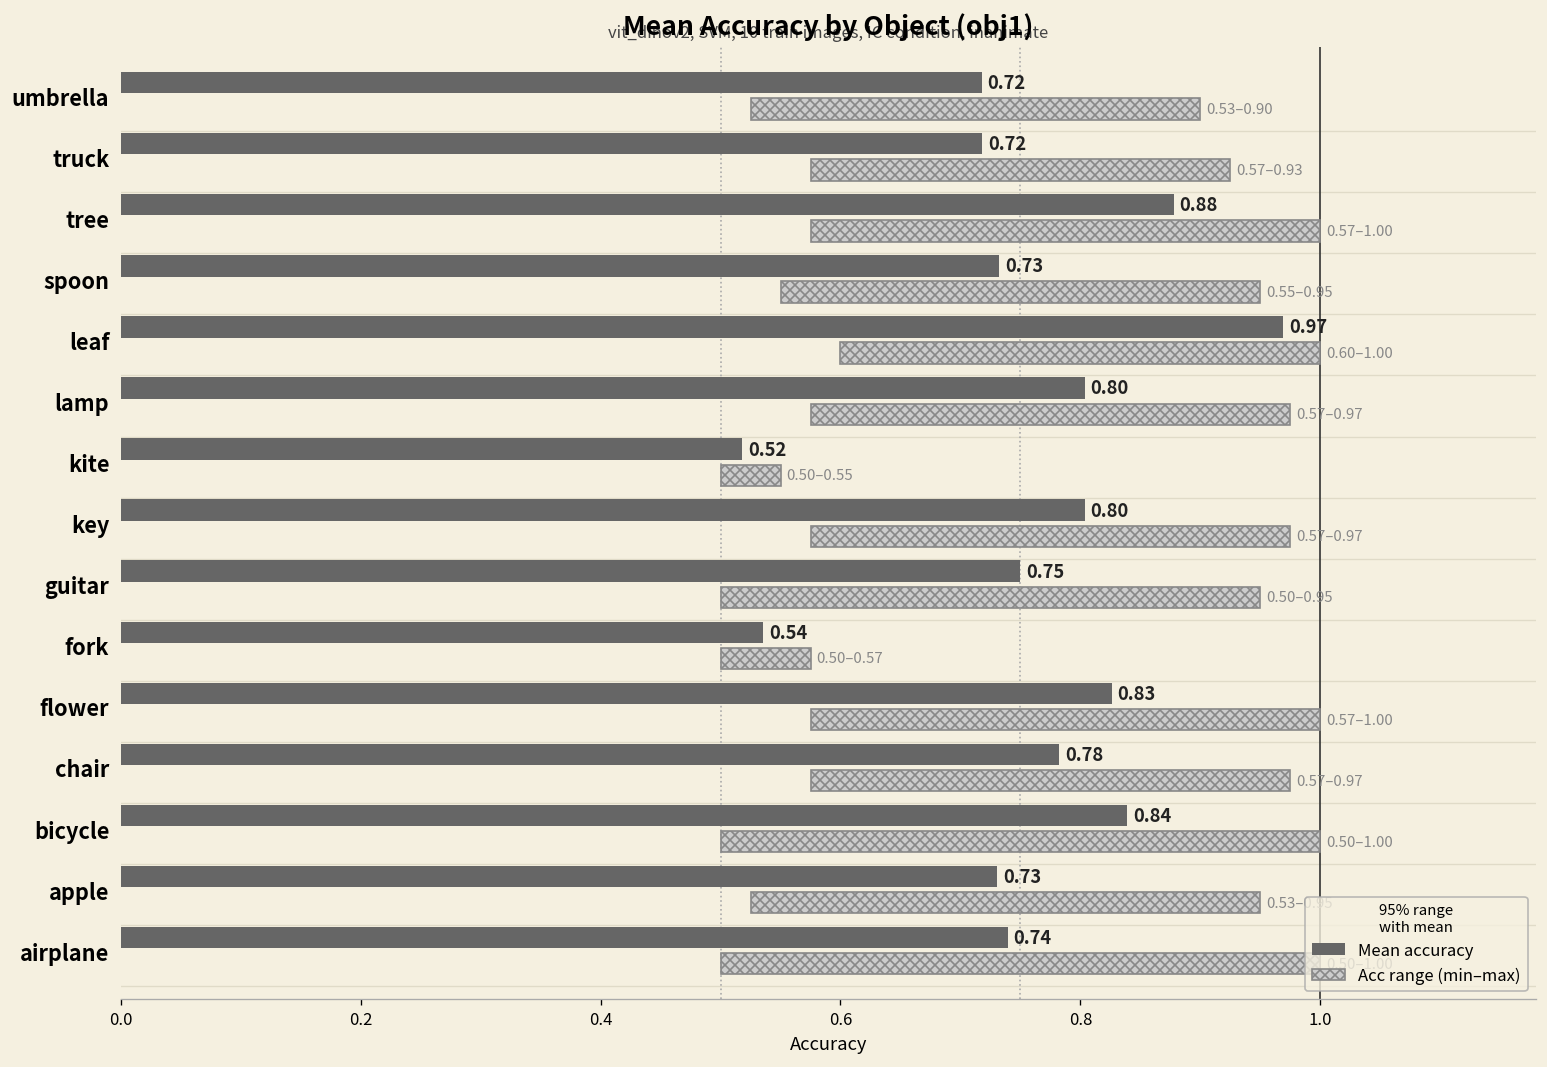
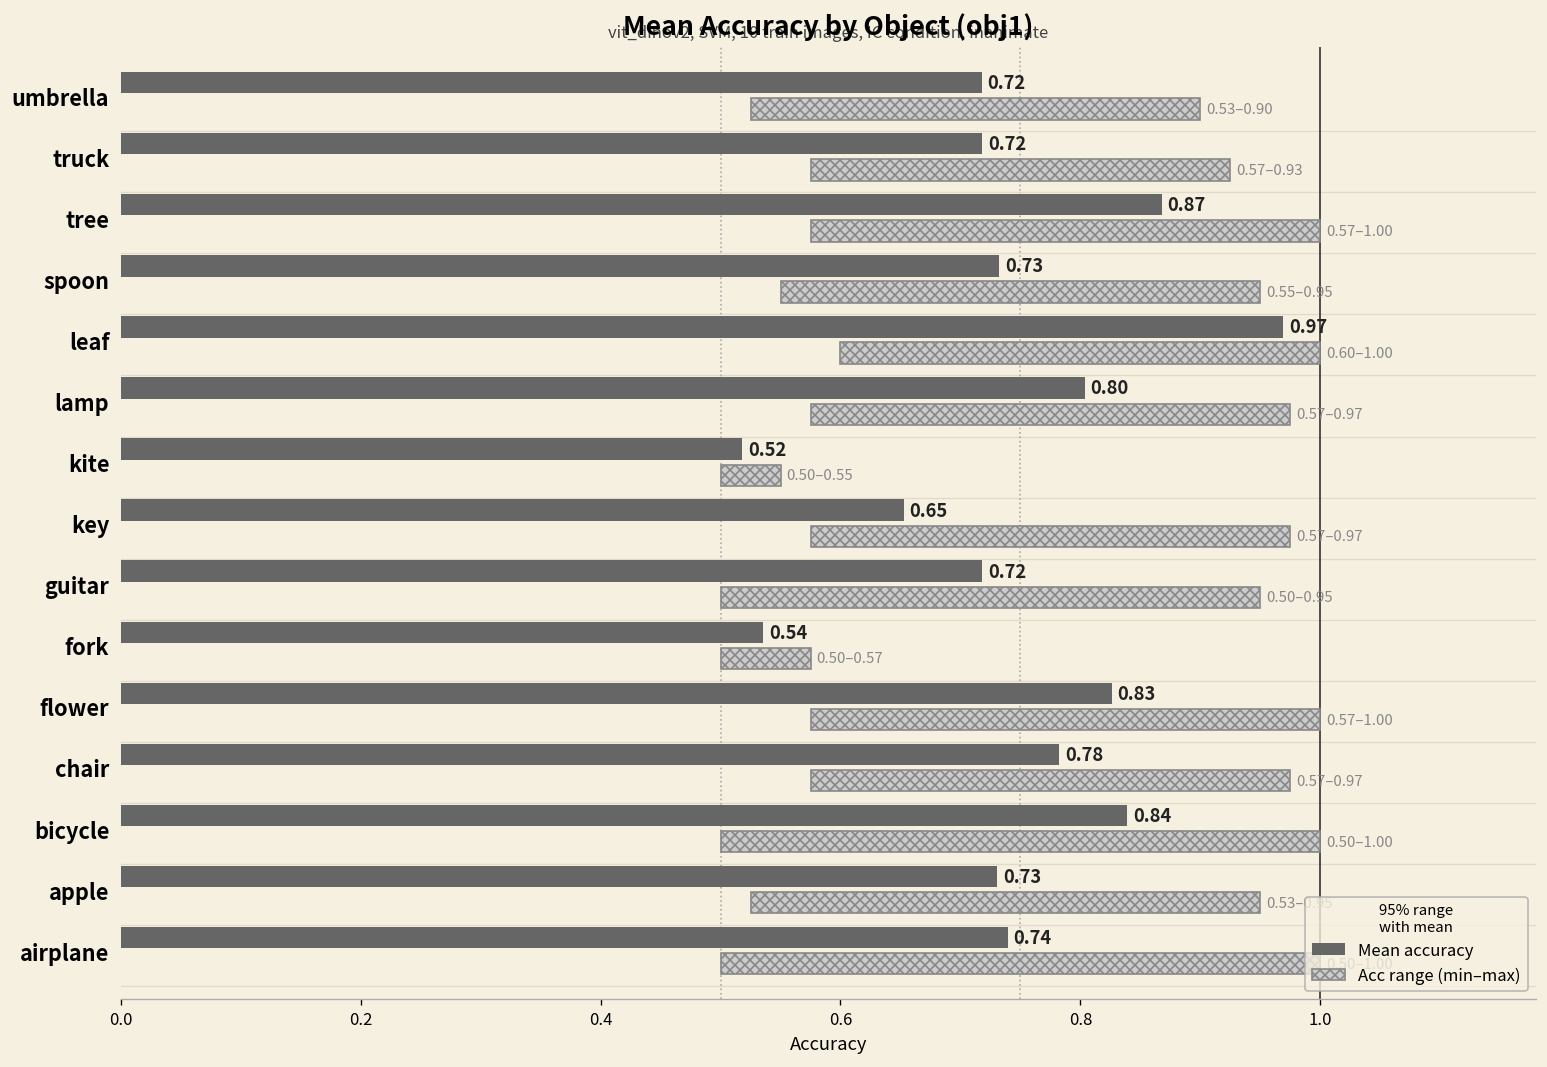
Mean accuracy, tree: 0.88 -> 0.87
Mean accuracy, key: 0.80 -> 0.65
Mean accuracy, guitar: 0.75 -> 0.72
